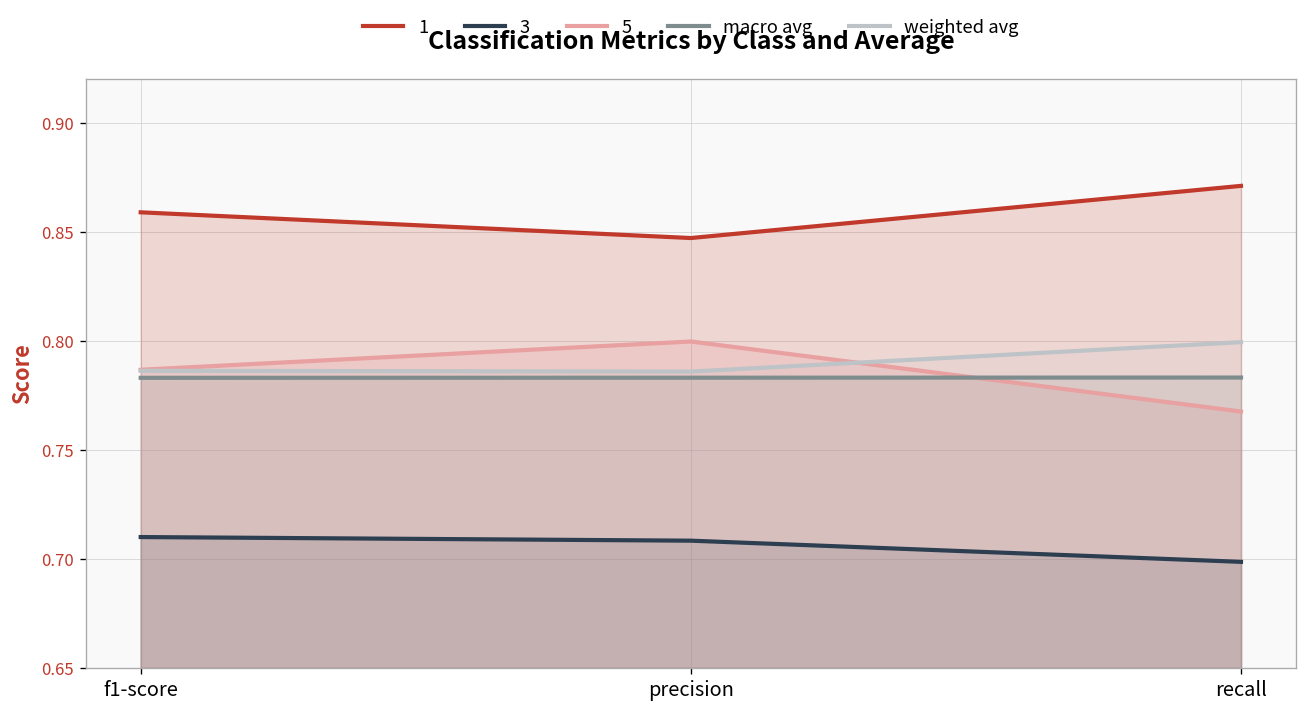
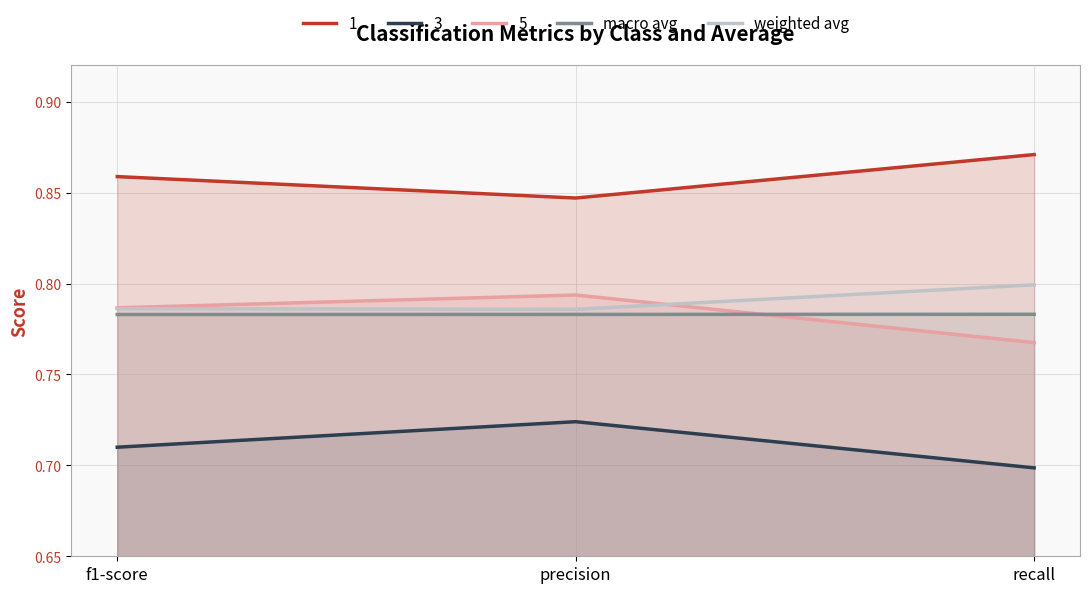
3, precision: 0.708 -> 0.724
5, precision: 0.800 -> 0.794
